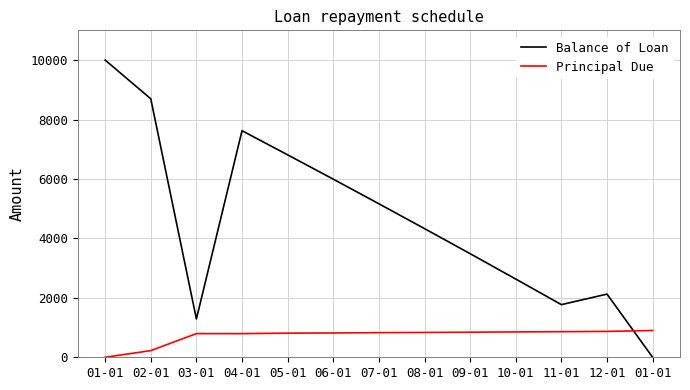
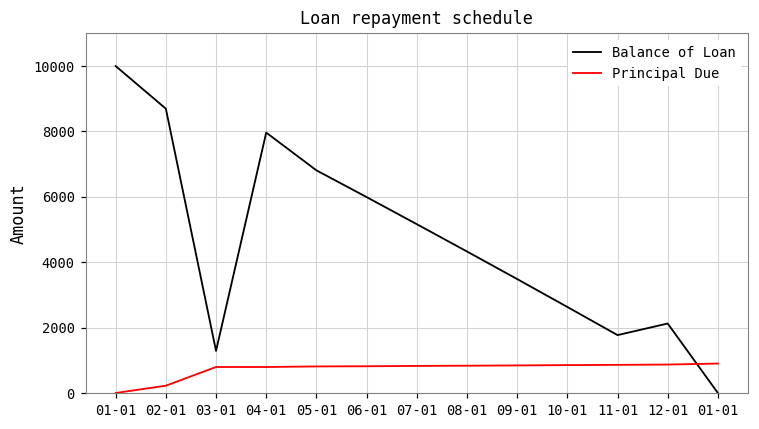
Balance of Loan, 04-01: 7600 -> 8000
